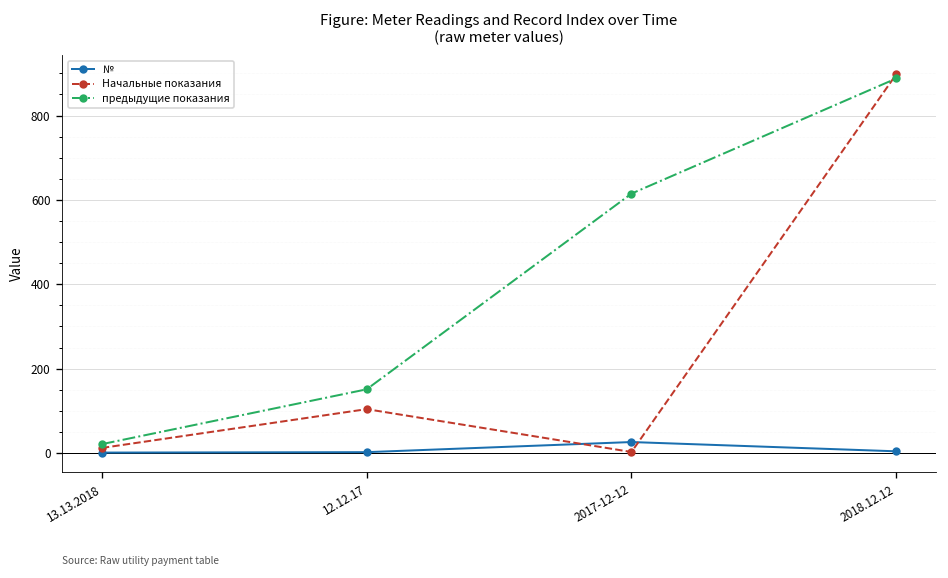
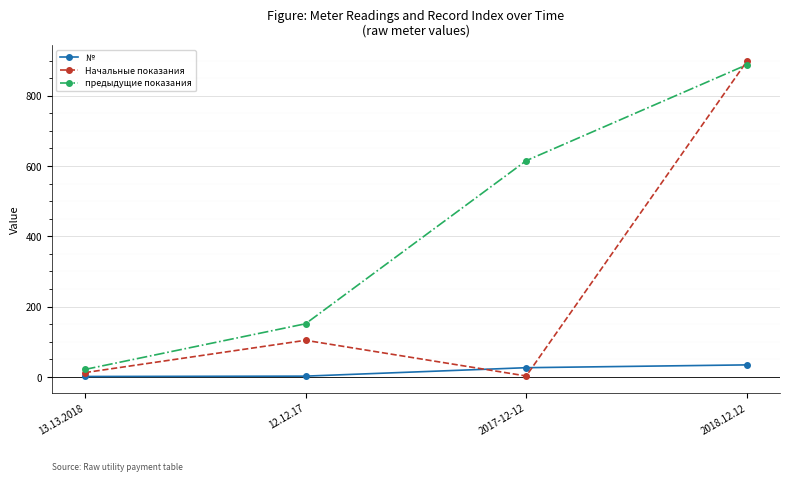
№, 2018.12.12: 0 -> 30
